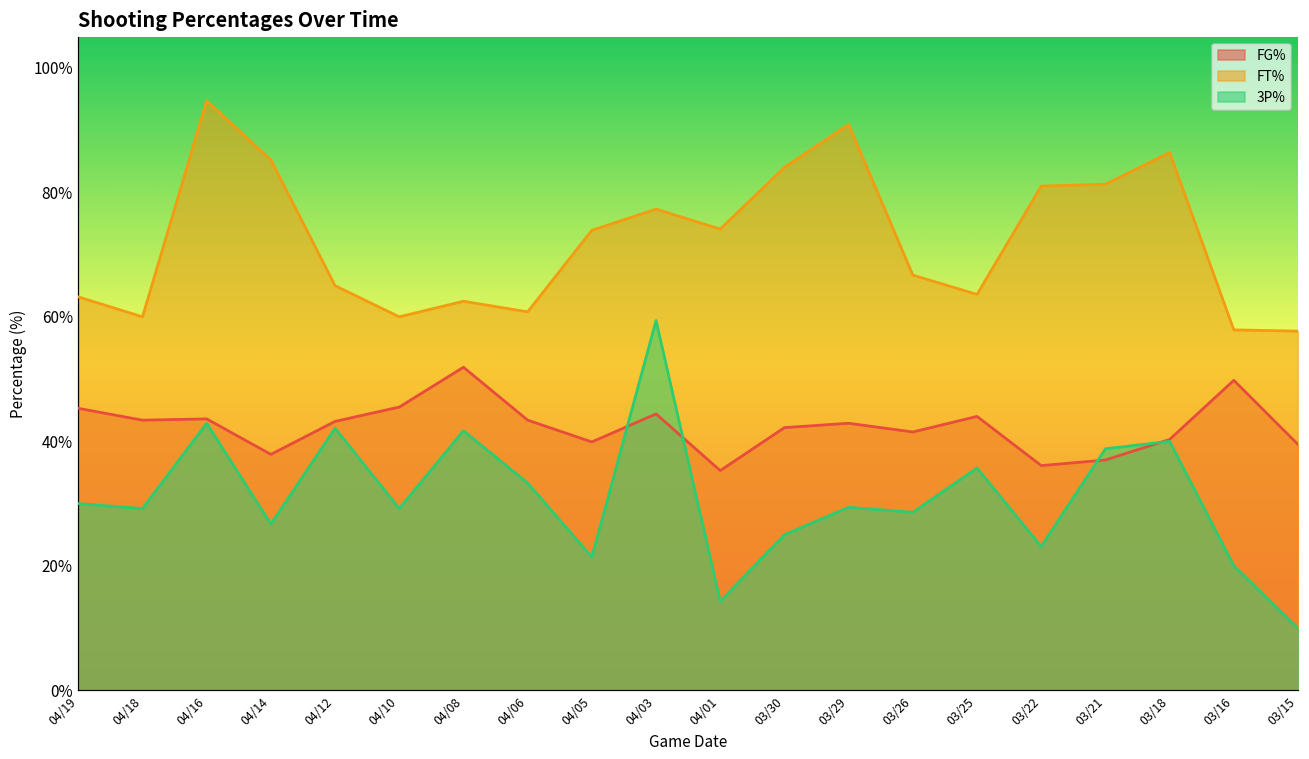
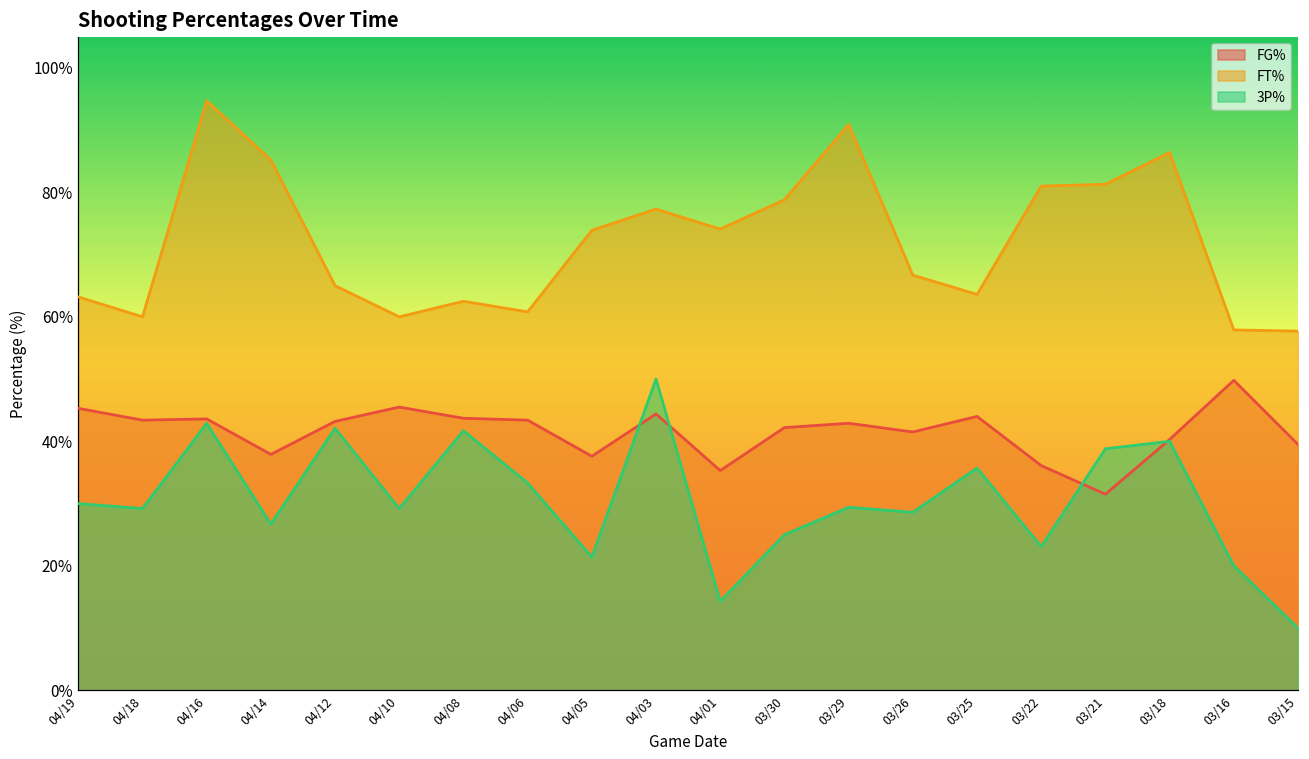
FG%, 04/08: 52% -> 44%
FG%, 04/05: 40% -> 38%
3P%, 04/03: 59% -> 50%
FT%, 03/30: 84% -> 79%
FG%, 03/21: 37% -> 32%
